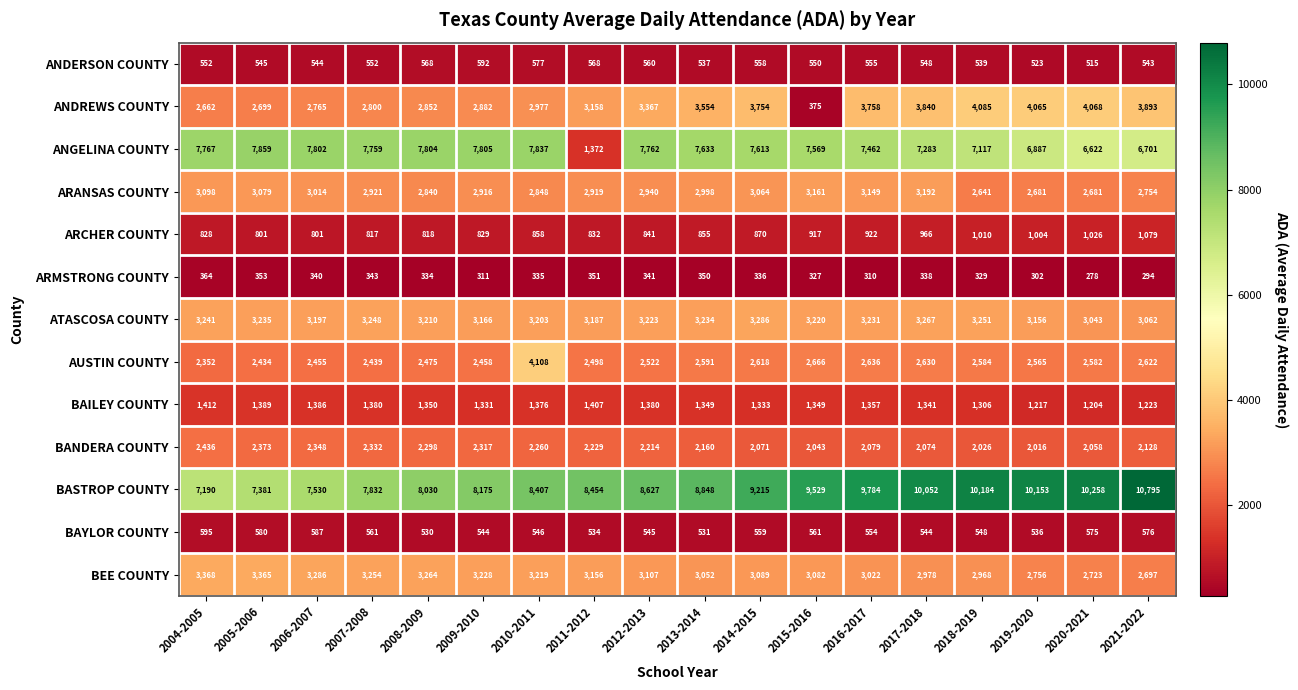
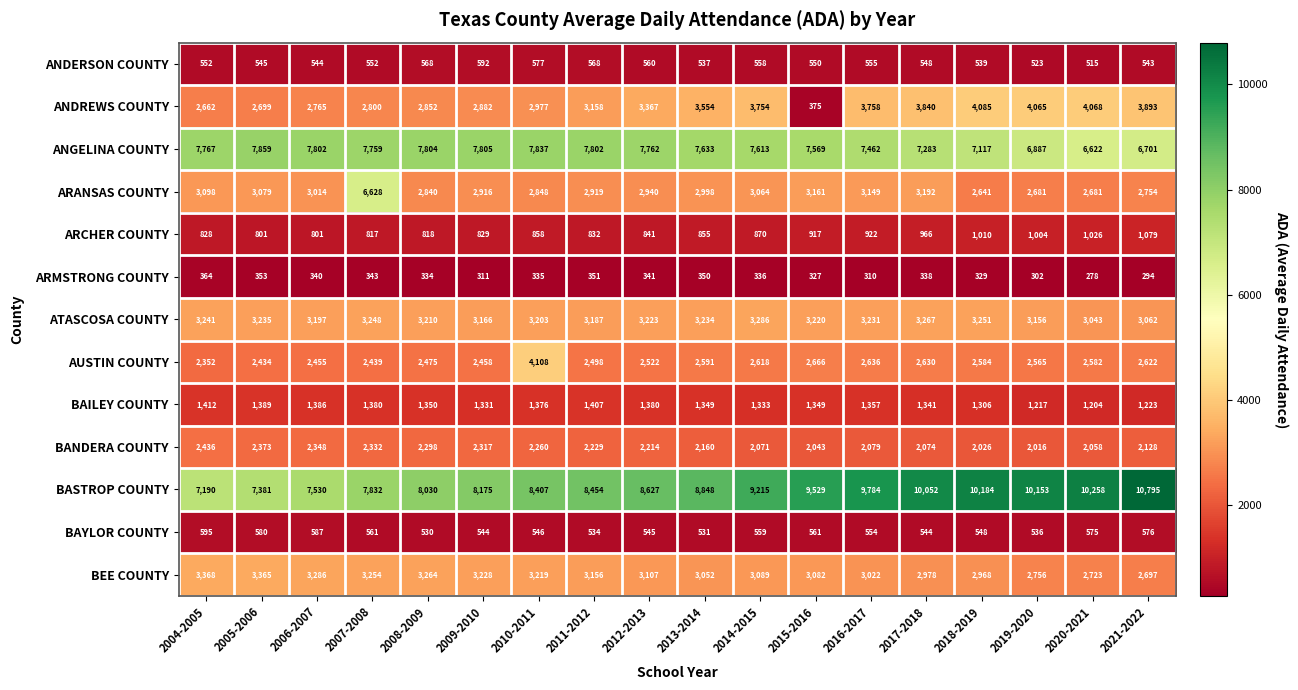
ANGELINA COUNTY, 2011-2012: 1,372 -> 7,802
ARANSAS COUNTY, 2007-2008: 2,921 -> 6,628
